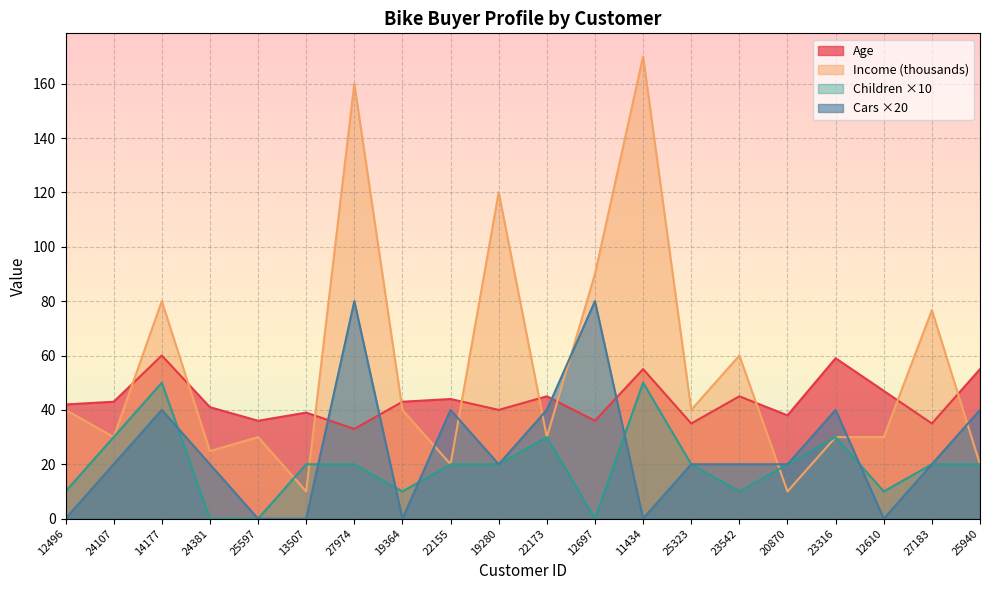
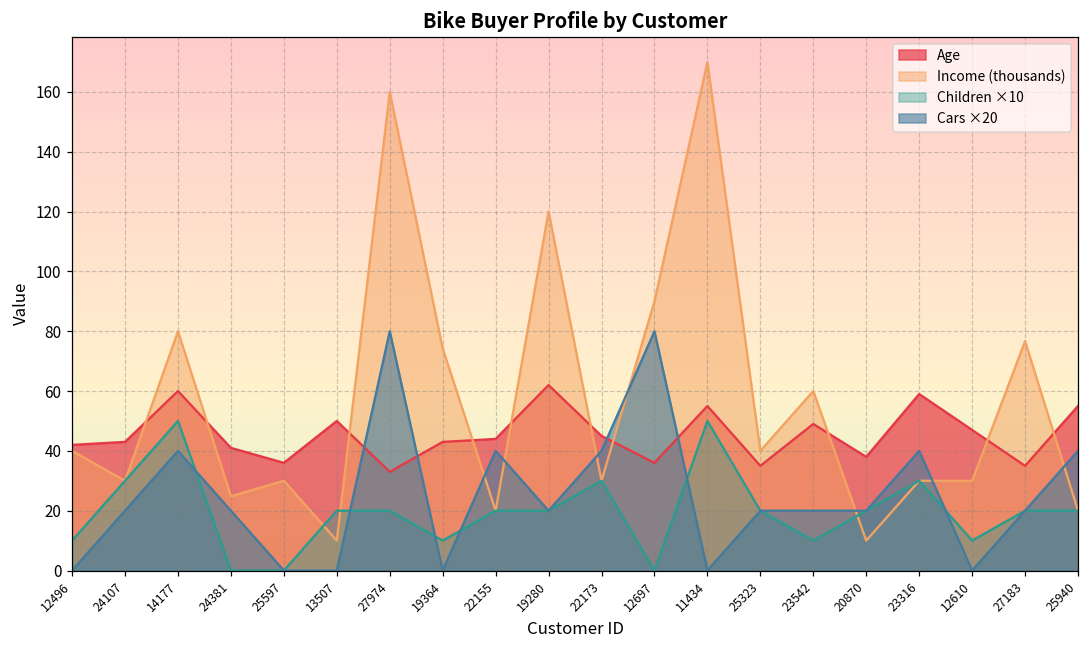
Age, 13507: 39 -> 50
Income (thousands), 19364: 40 -> 74
Age, 19280: 40 -> 62
Age, 23542: 45 -> 49
